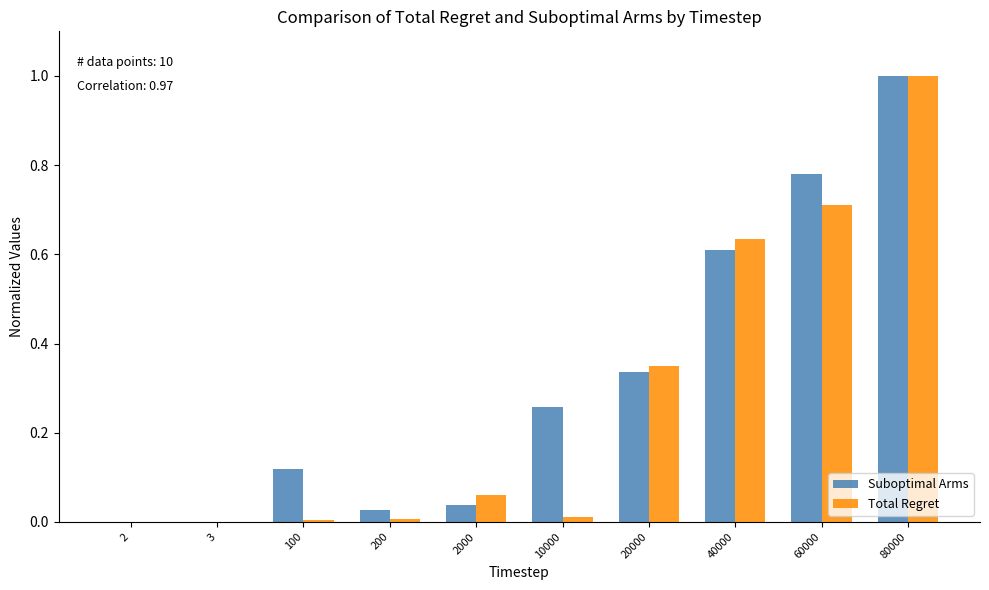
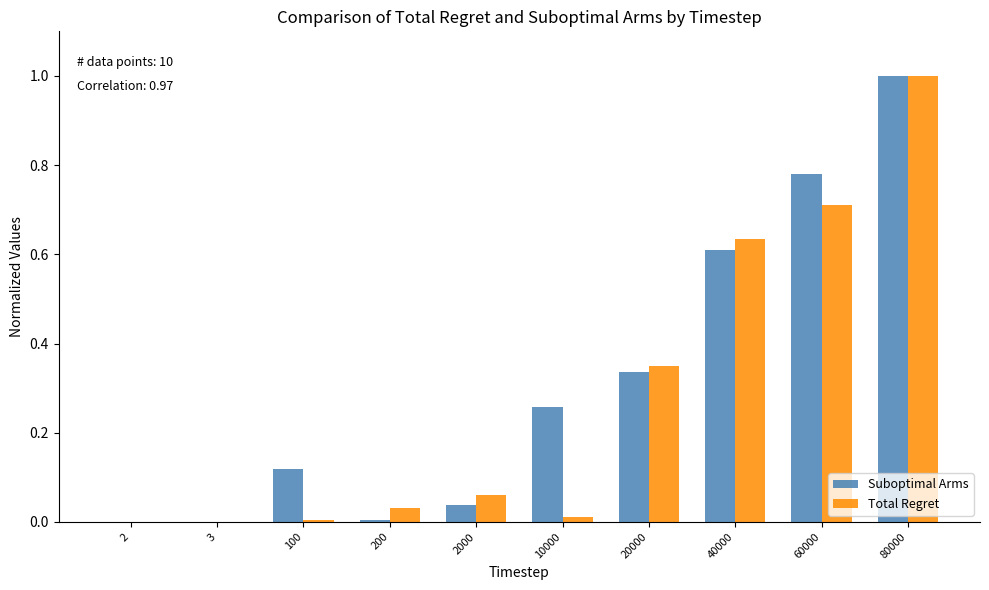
Suboptimal Arms, 200: 0.03 -> 0.00
Total Regret, 200: 0.01 -> 0.03
